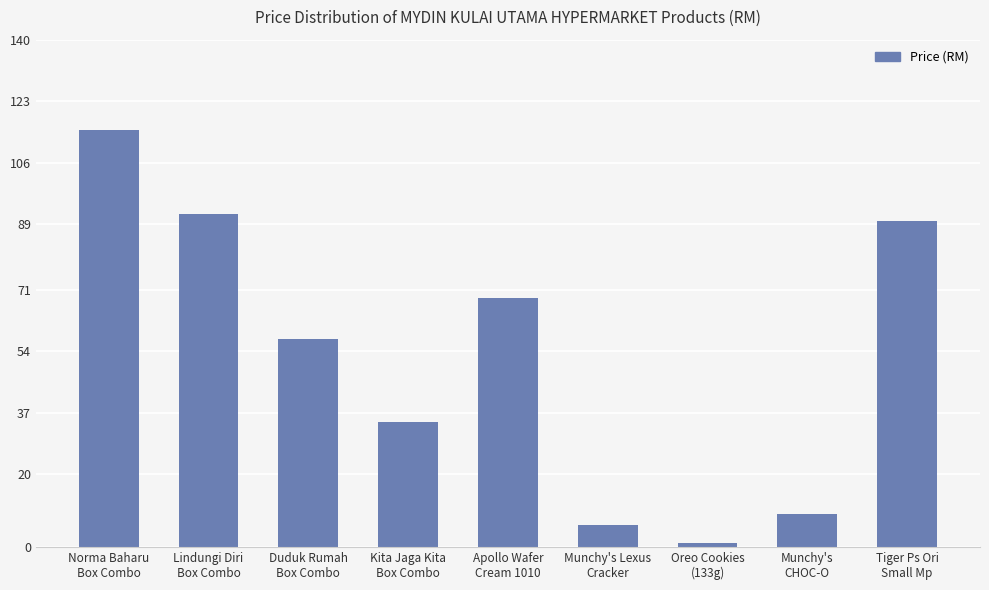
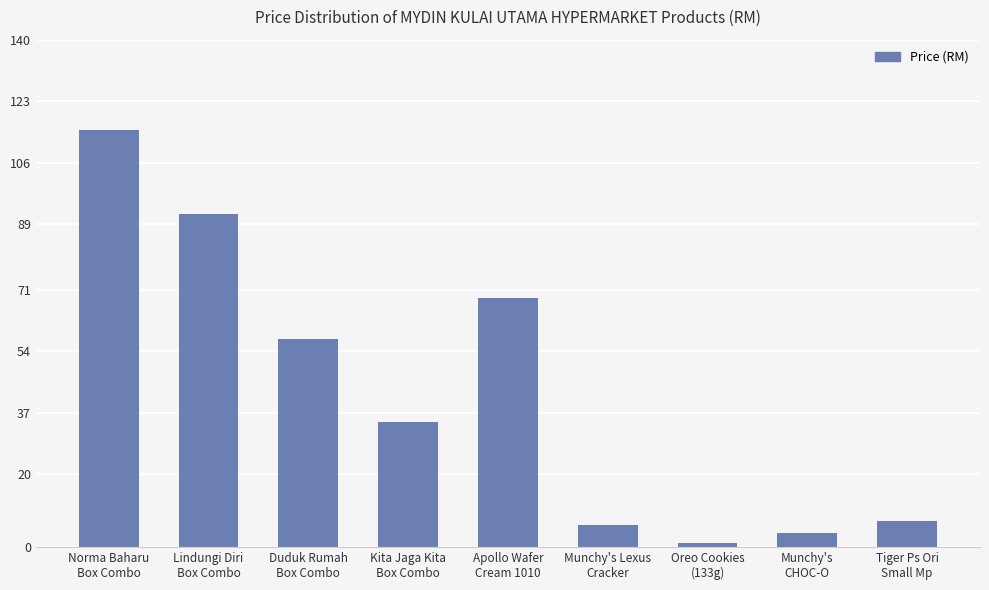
Munchy's CHOC-O: 9 -> 4
Tiger Ps Ori Small Mp: 90 -> 7
